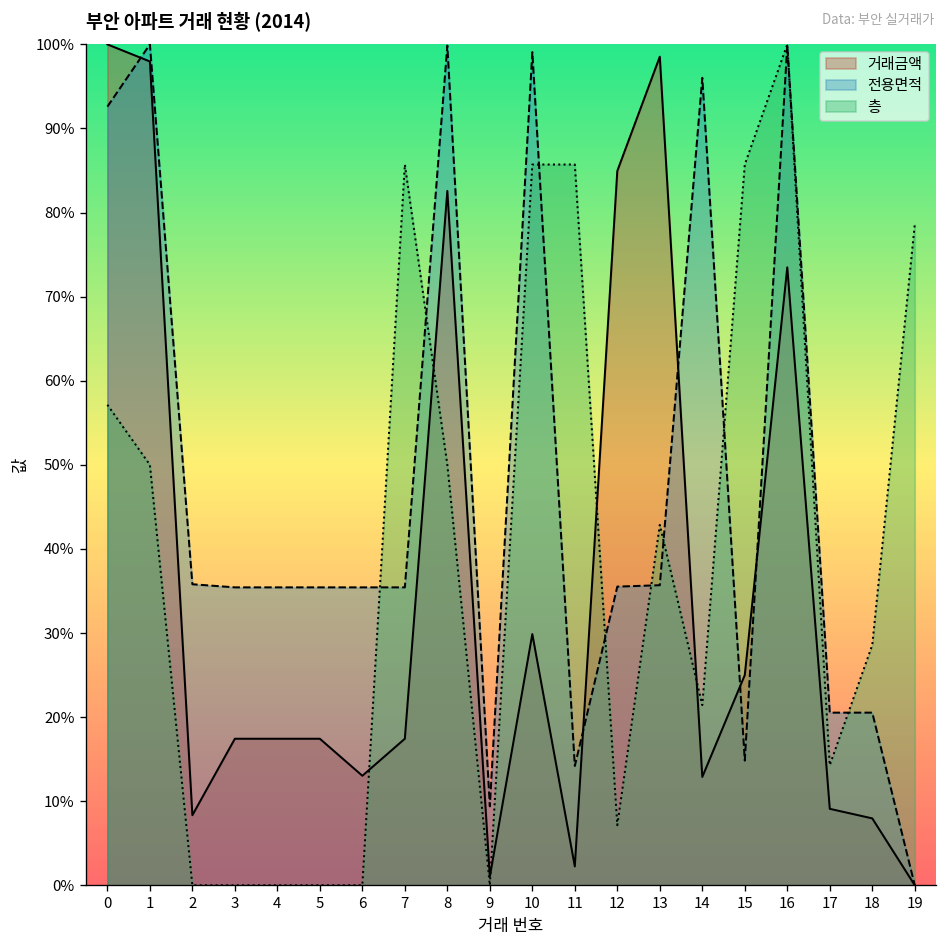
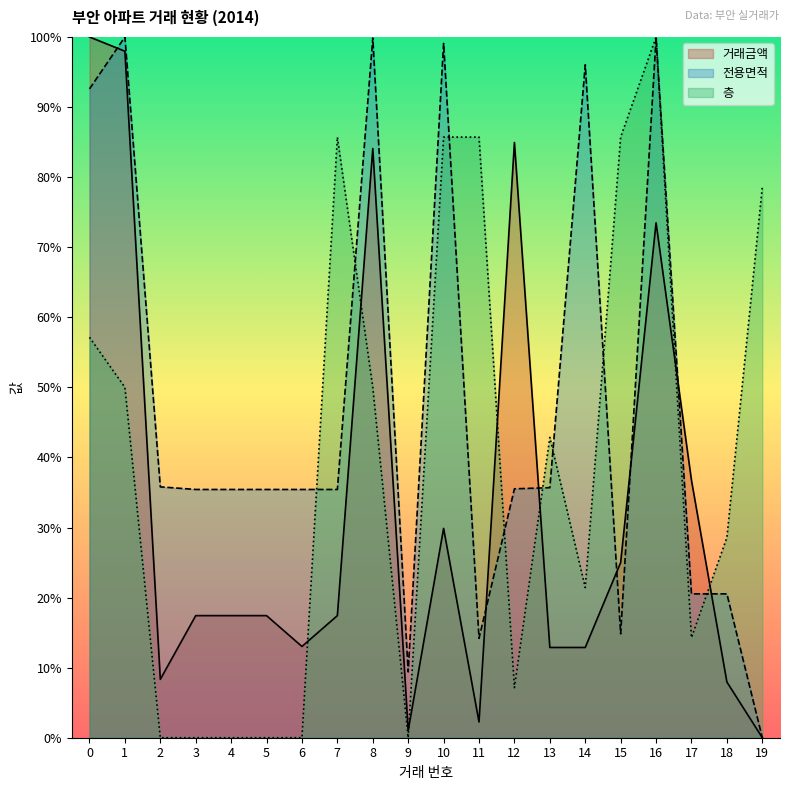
거래금액, 8: 83% -> 84%
거래금액, 13: 99% -> 13%
거래금액, 17: 9% -> 37%
